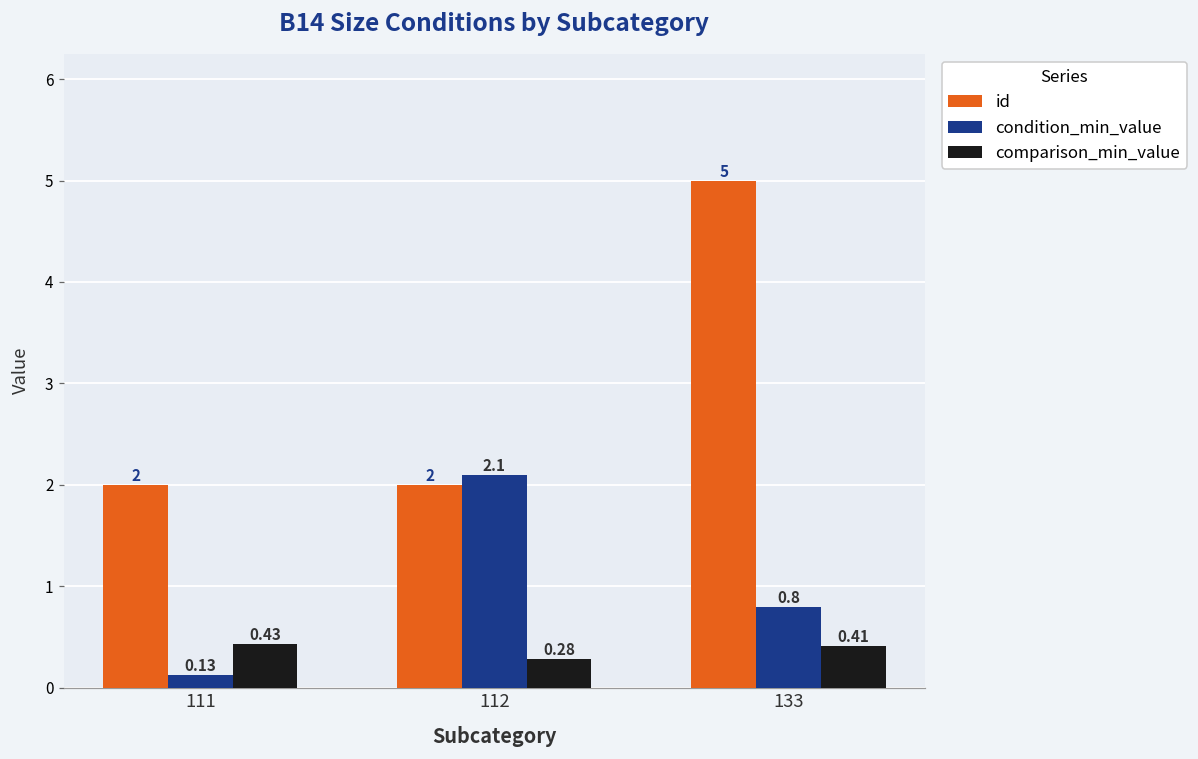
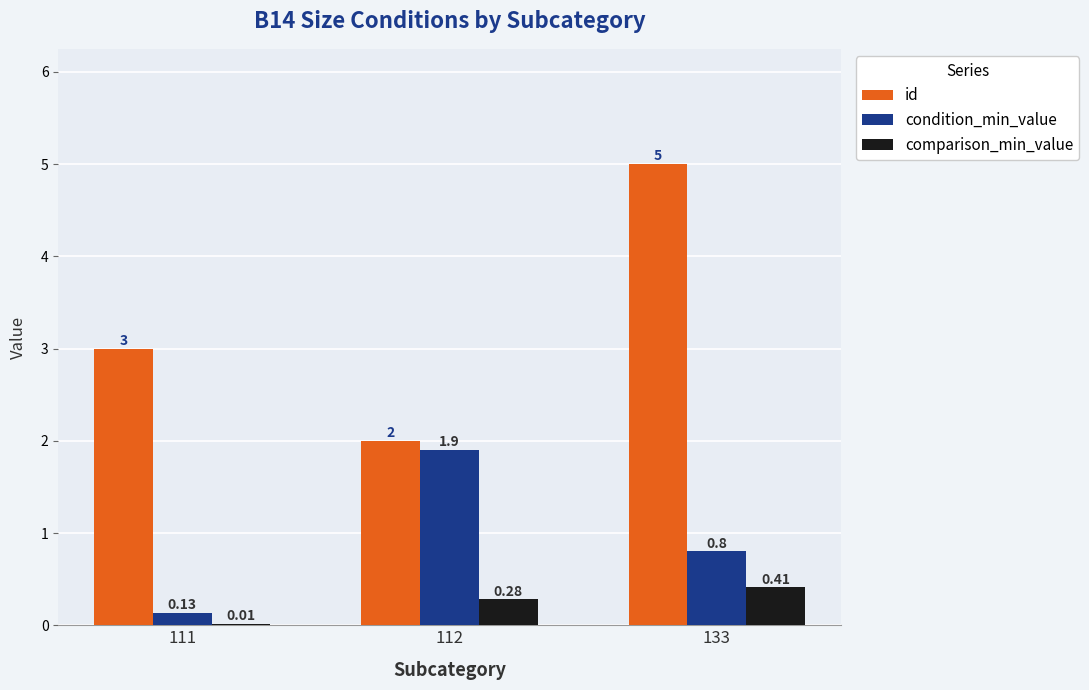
id, 111: 2 -> 3
comparison_min_value, 111: 0.43 -> 0.01
condition_min_value, 112: 2.1 -> 1.9
